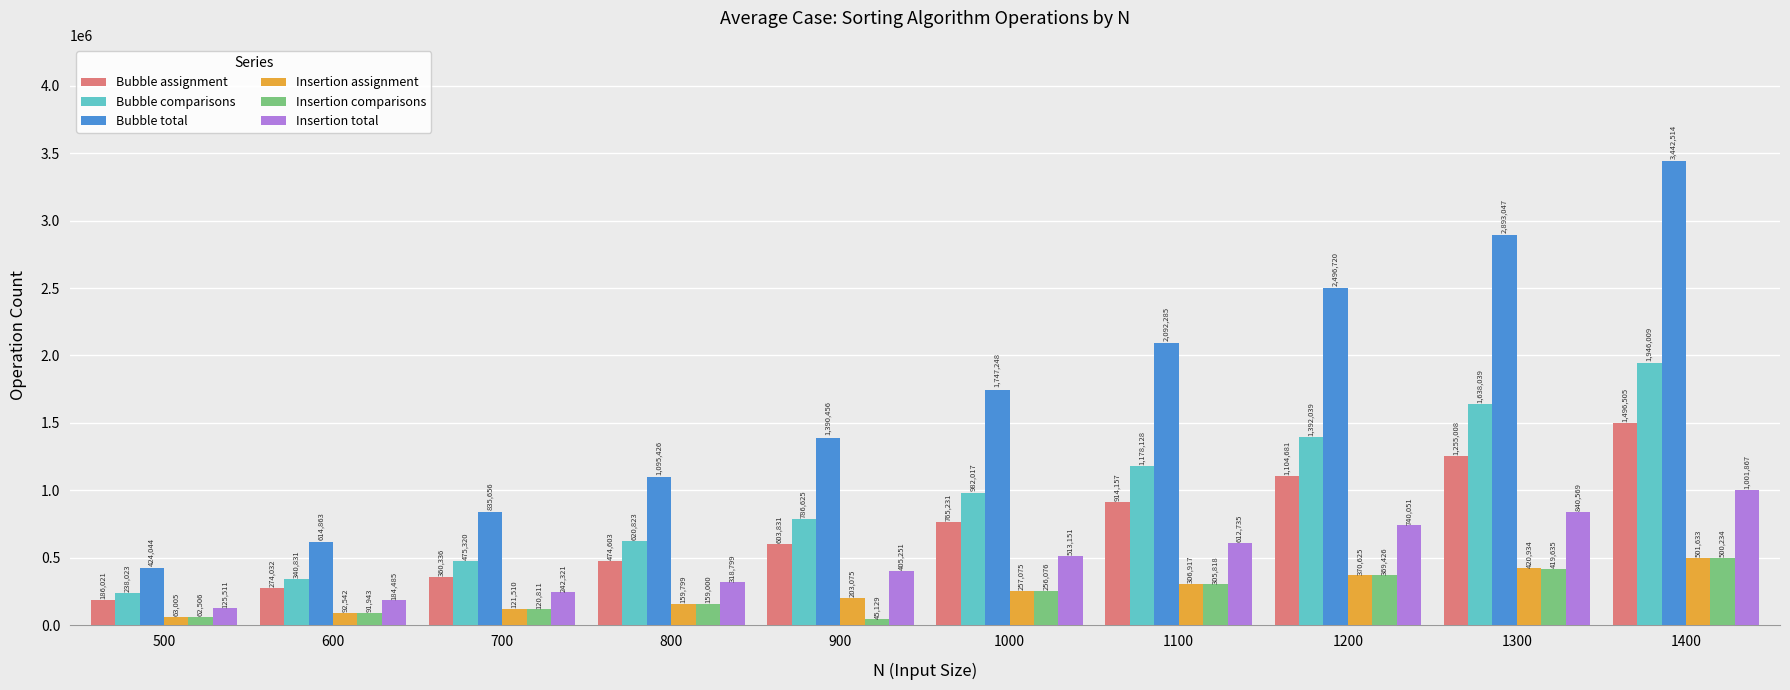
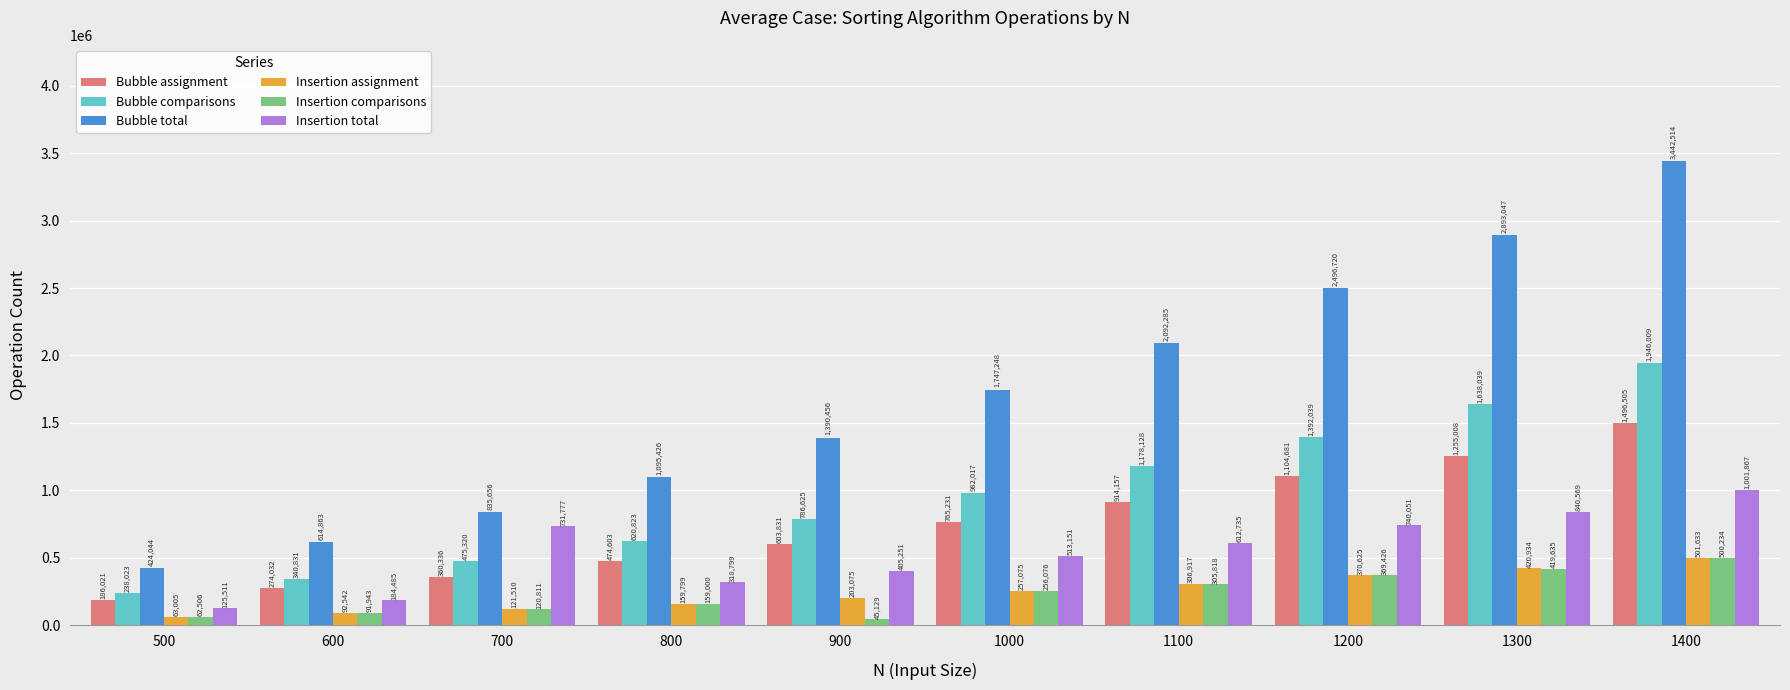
Insertion total, 700: 242,321 -> 731,777
